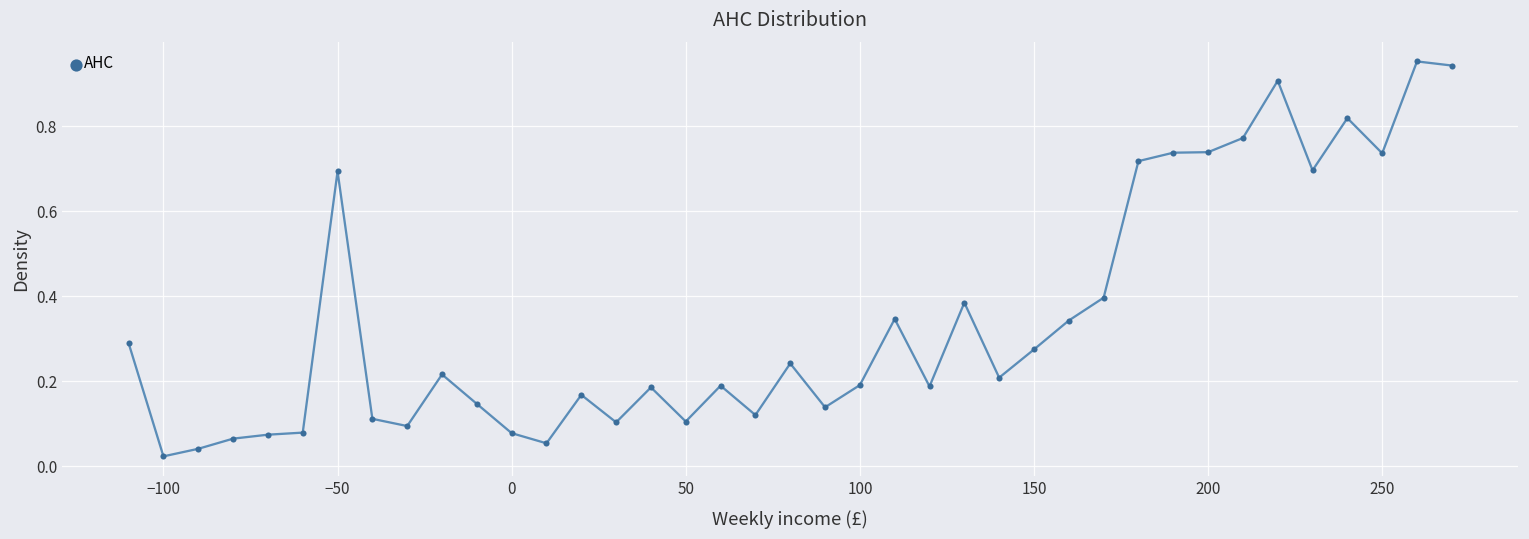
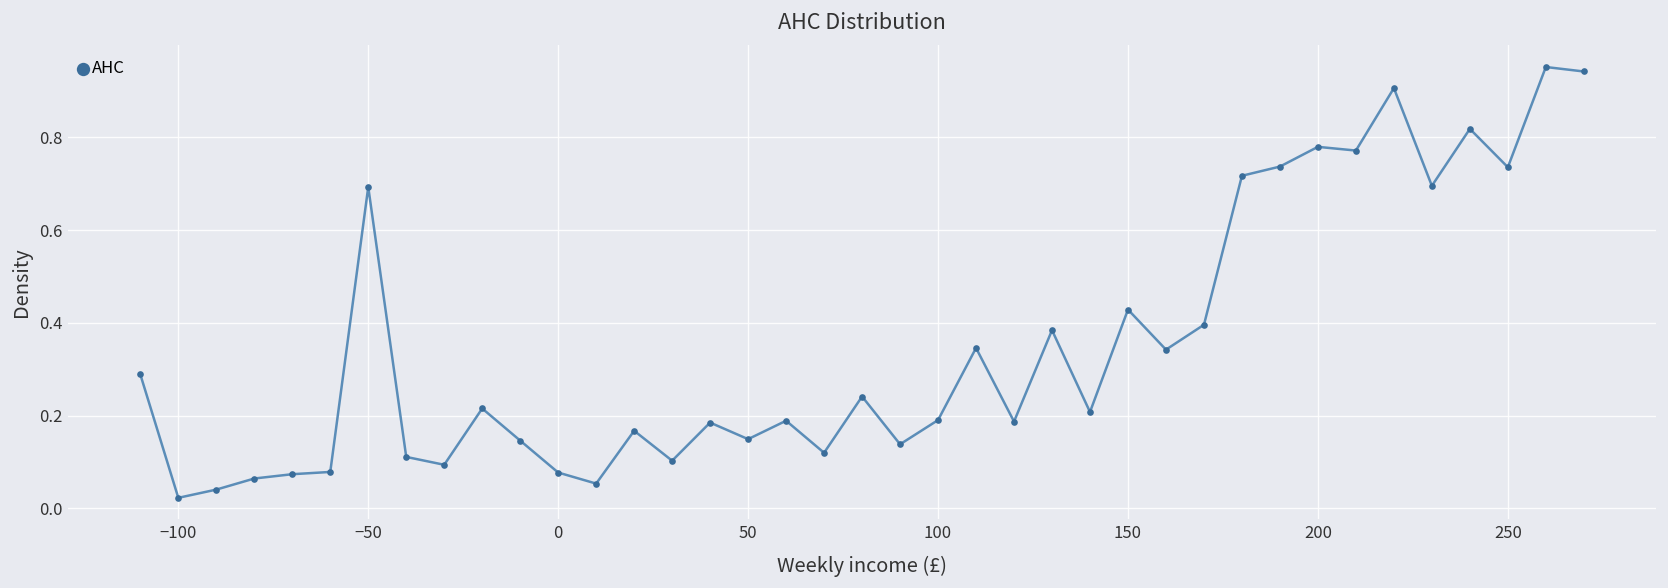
50: 0.10 -> 0.15
150: 0.27 -> 0.43
200: 0.74 -> 0.78
